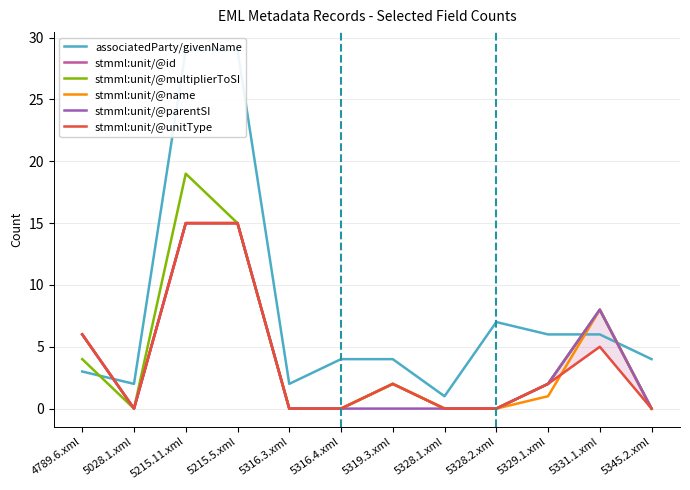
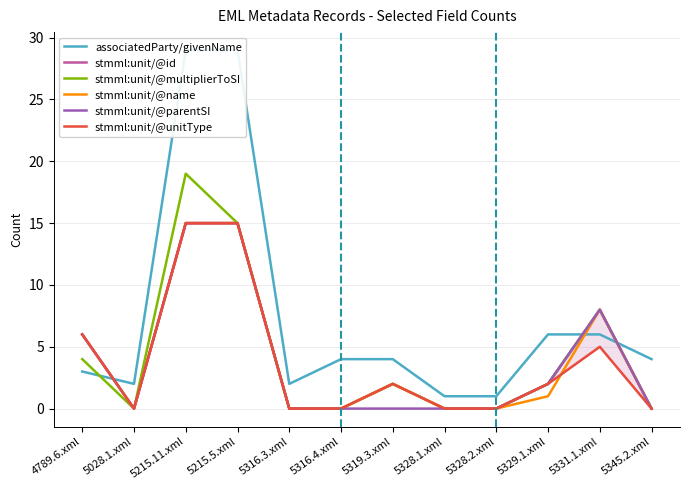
associatedParty/givenName, 5328.2.xml: 7 -> 1
